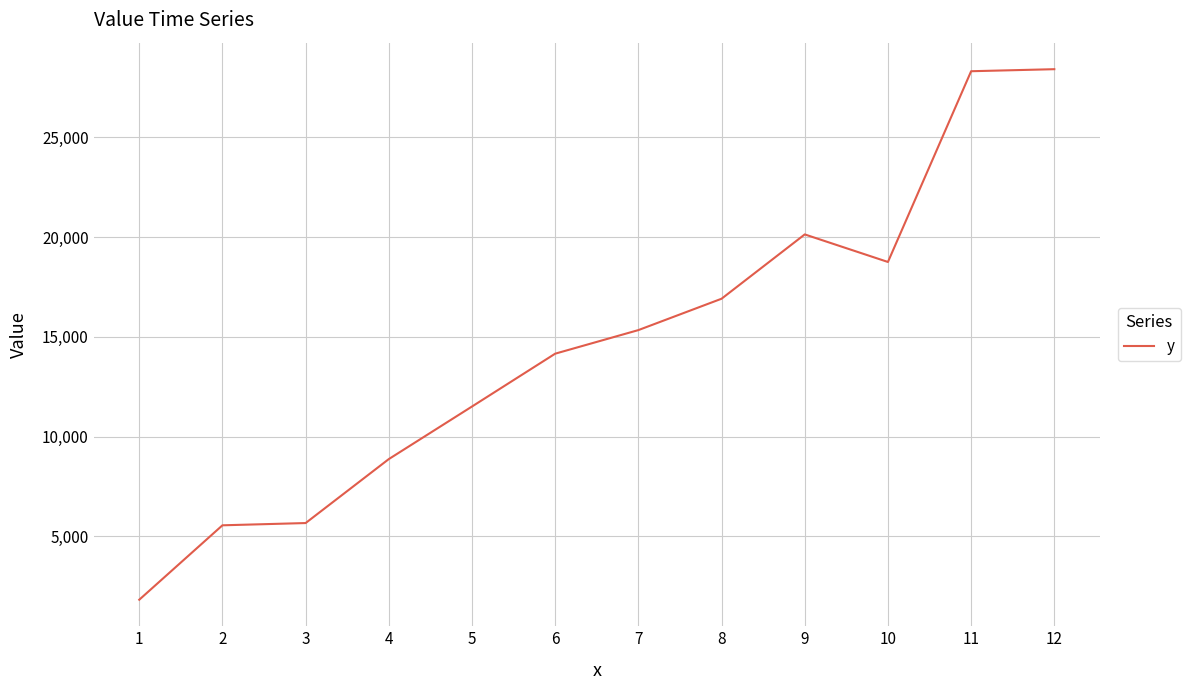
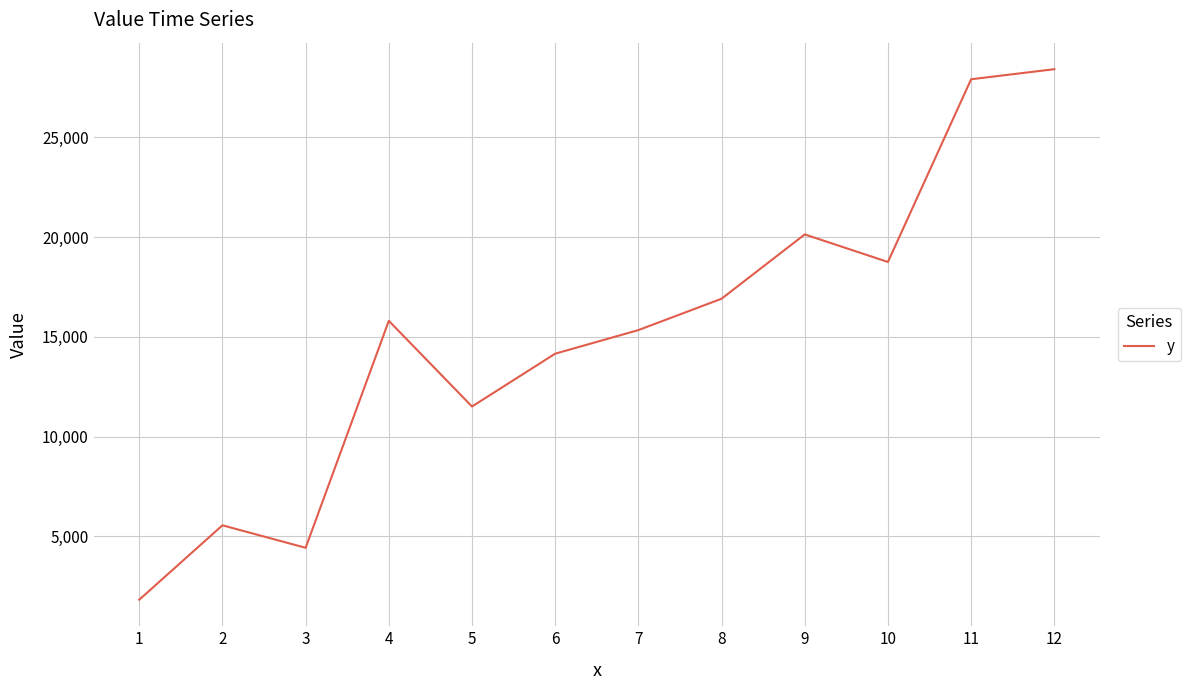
3: 5,700 -> 4,400
4: 8,900 -> 15,800
11: 28,300 -> 27,900
